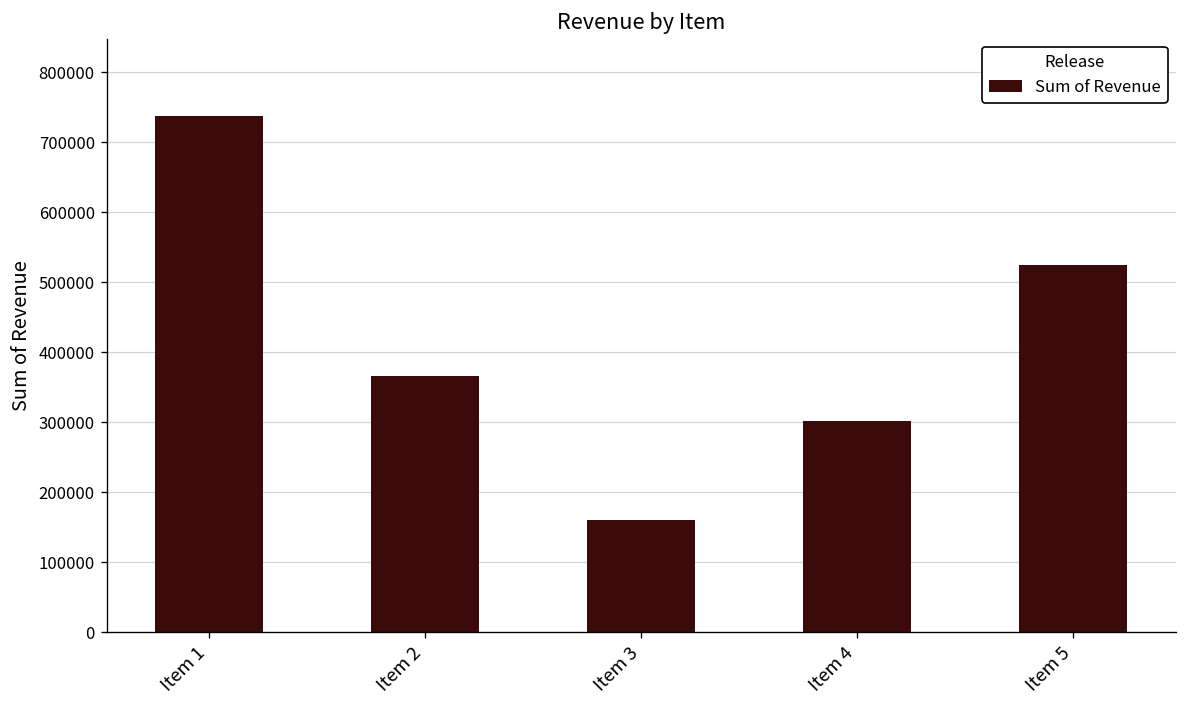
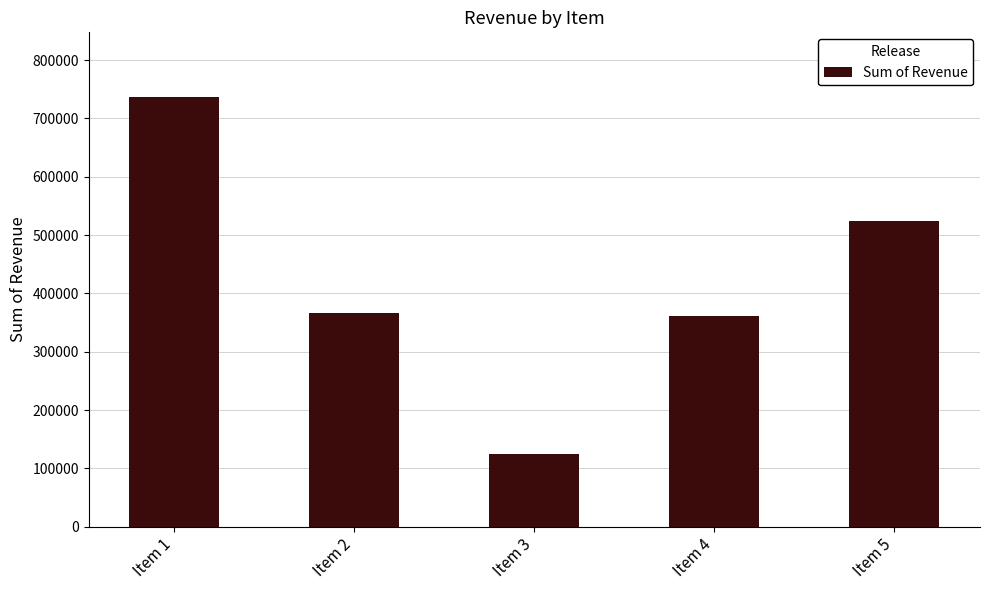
Item 3: 160000 -> 120000
Item 4: 300000 -> 360000
